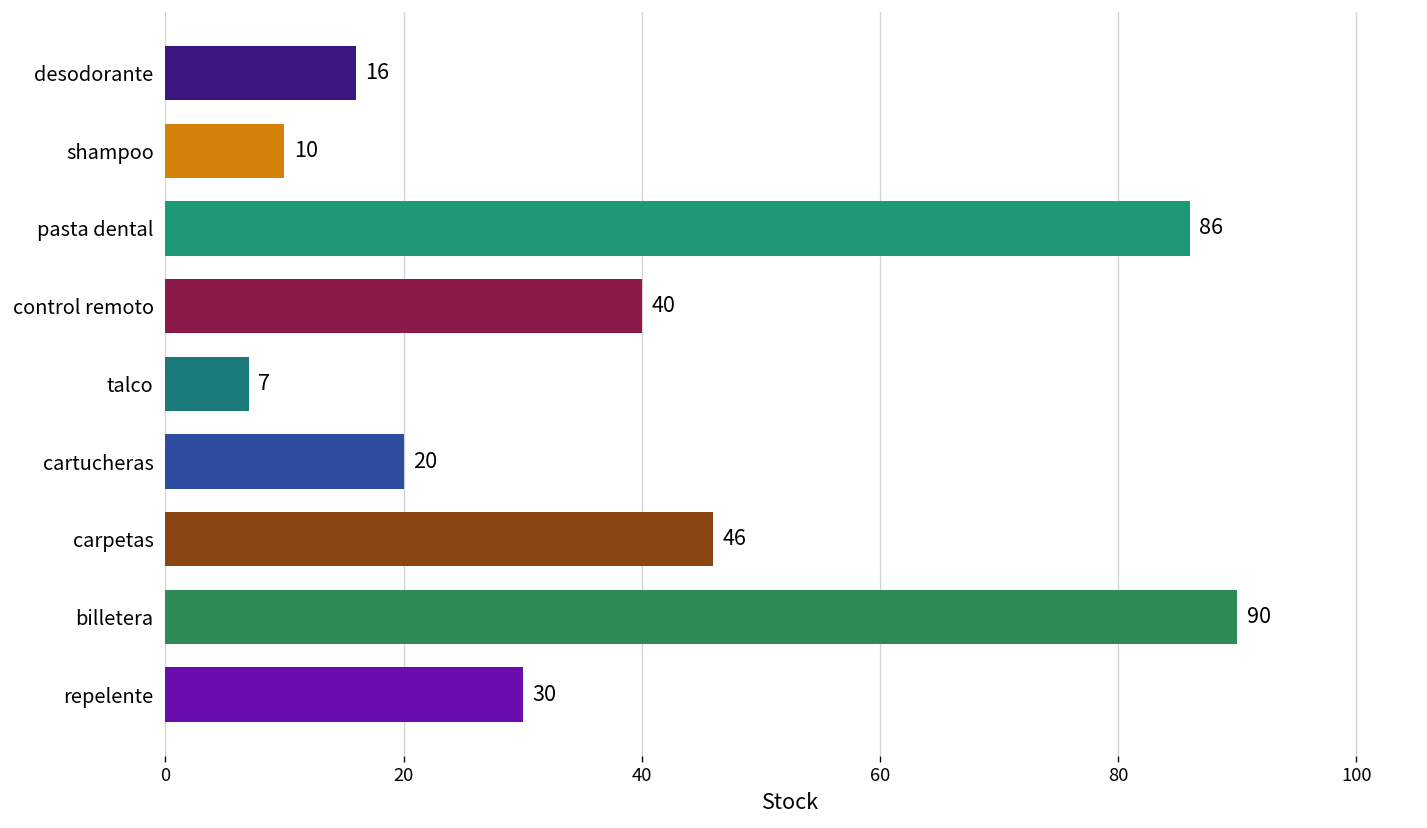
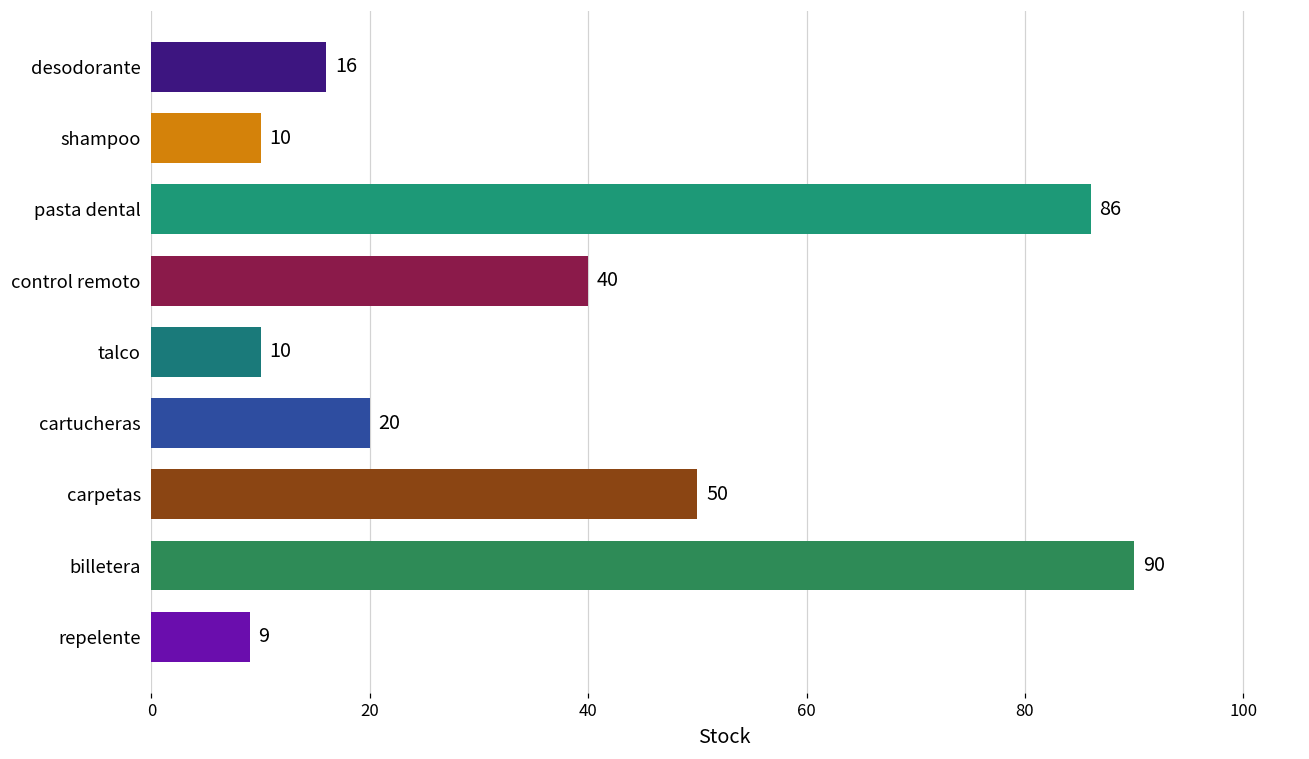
talco: 7 -> 10
carpetas: 46 -> 50
repelente: 30 -> 9
